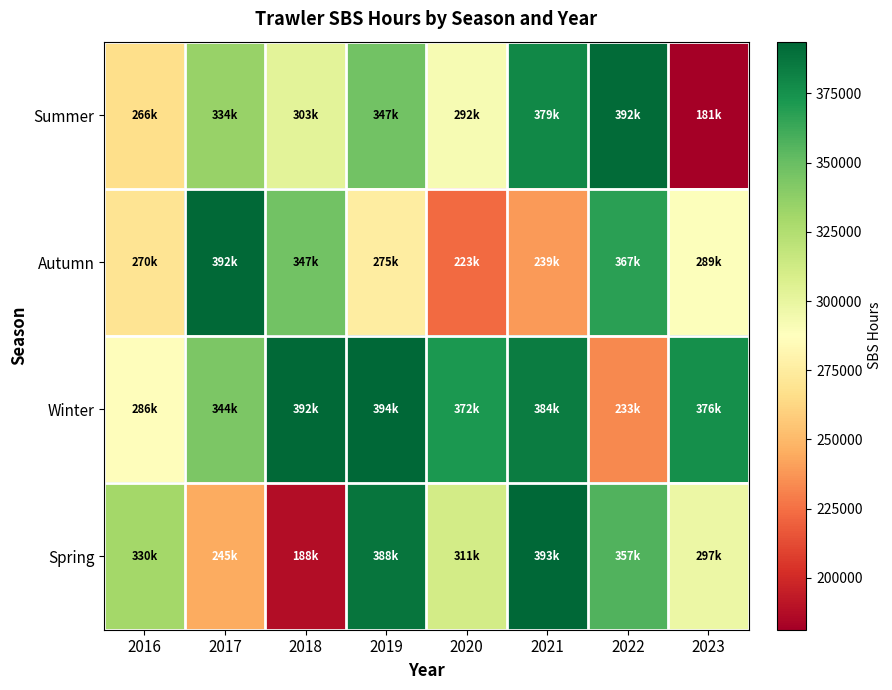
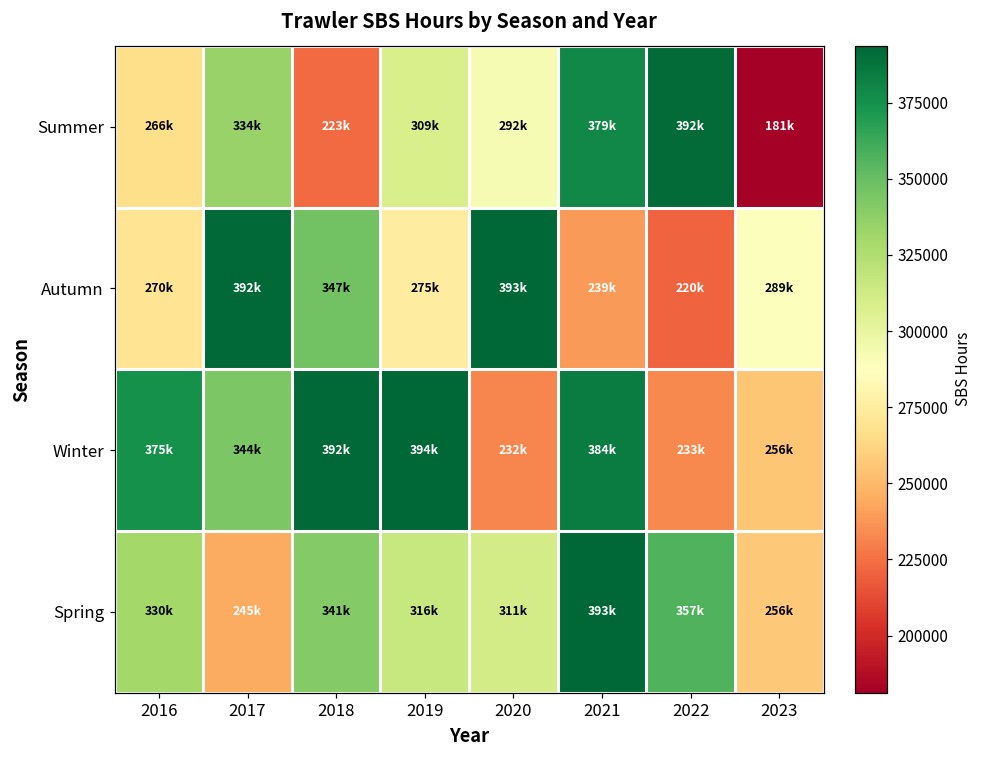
Summer, 2018: 303k -> 223k
Summer, 2019: 347k -> 309k
Autumn, 2020: 223k -> 393k
Autumn, 2022: 367k -> 220k
Winter, 2016: 286k -> 375k
Winter, 2020: 372k -> 232k
Winter, 2023: 376k -> 256k
Spring, 2018: 188k -> 341k
Spring, 2019: 388k -> 316k
Spring, 2023: 297k -> 256k
